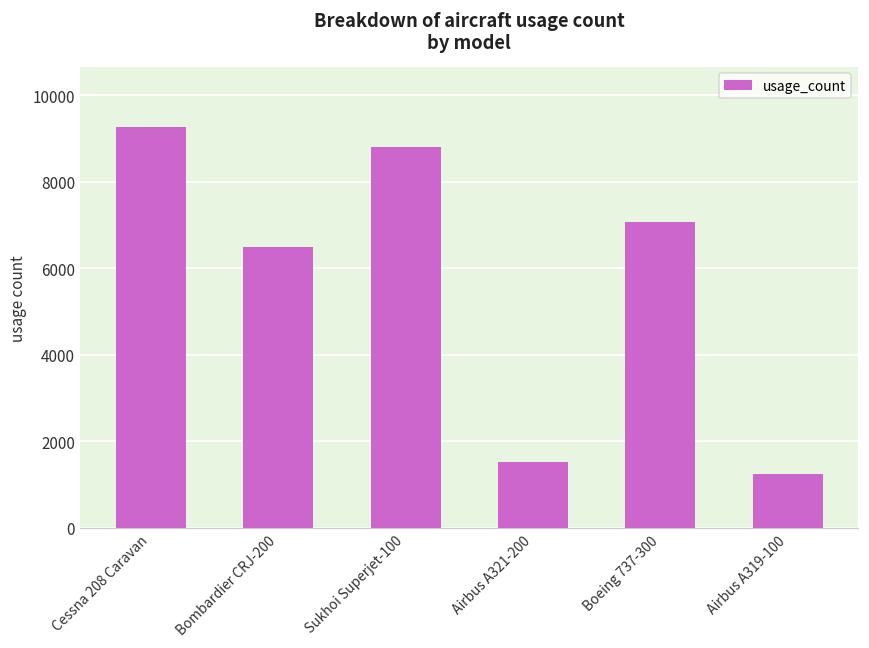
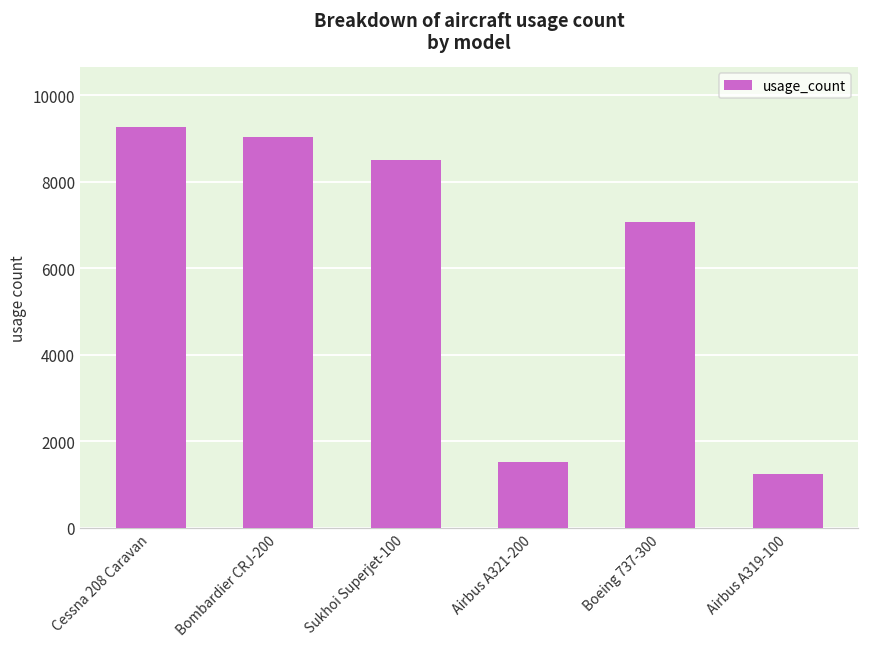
Bombardier CRJ-200: 6500 -> 9000
Sukhoi Superjet-100: 8800 -> 8500
